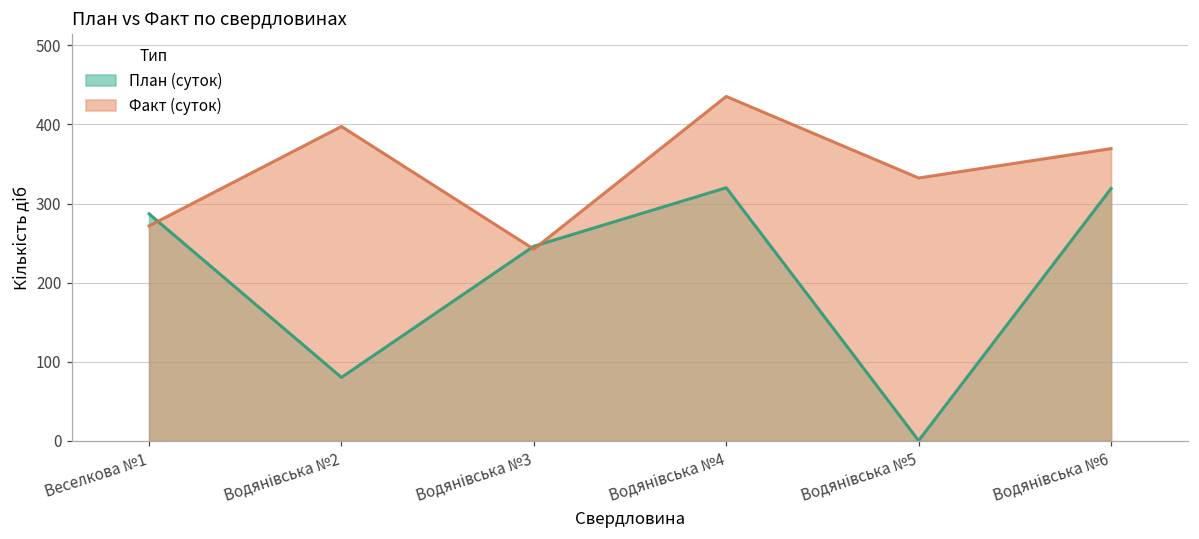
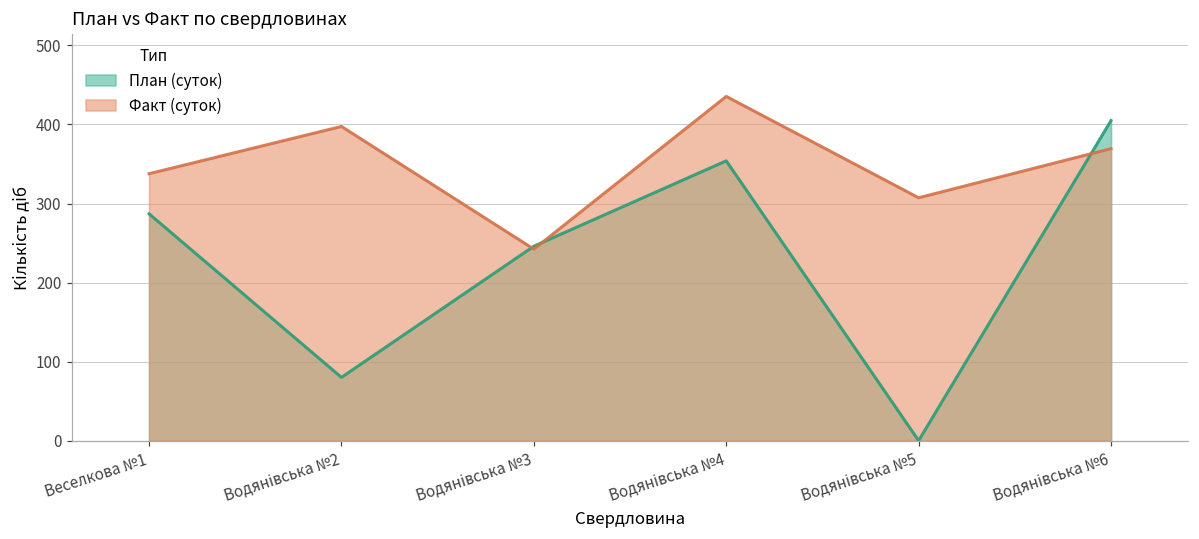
Факт (суток), Веселкова №1: 270 -> 340
План (суток), Водянівська №4: 320 -> 350
Факт (суток), Водянівська №5: 330 -> 310
План (суток), Водянівська №6: 320 -> 410
